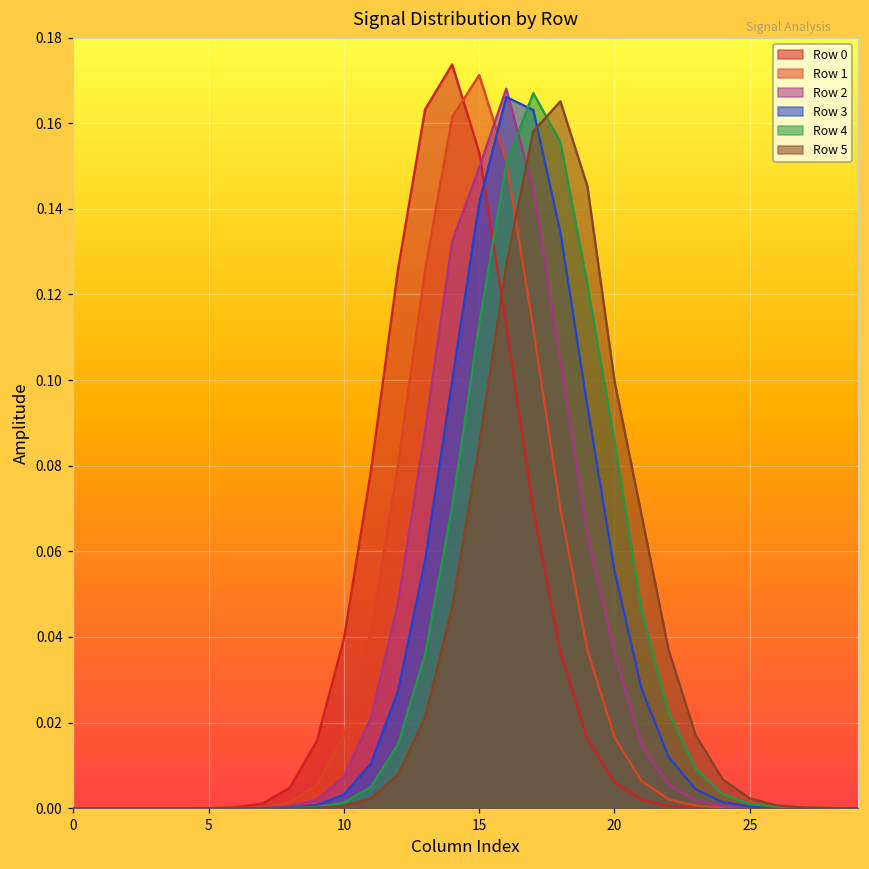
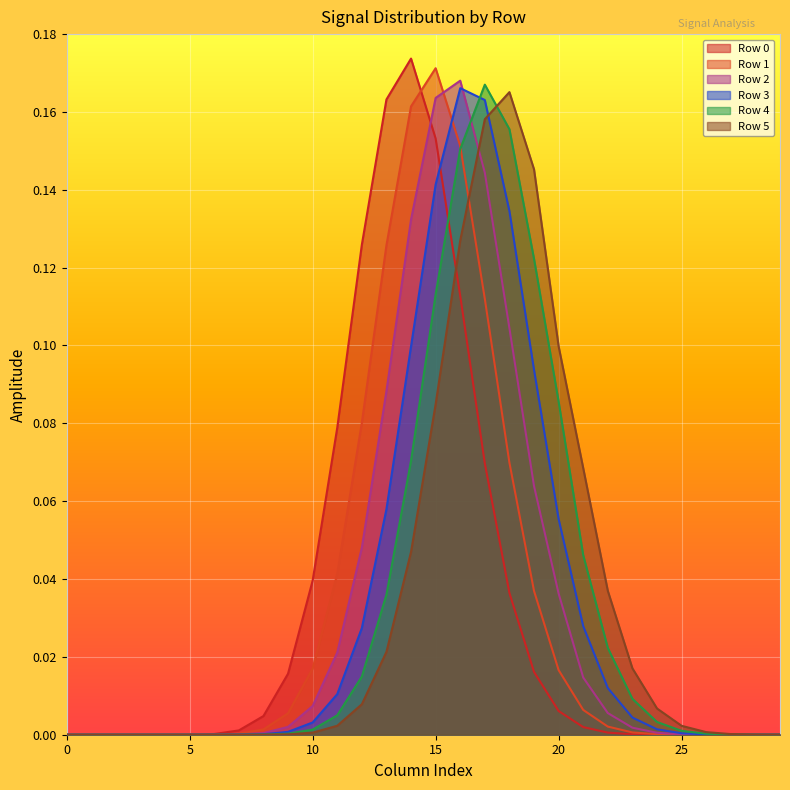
Row 2, 15: 0.150 -> 0.164
